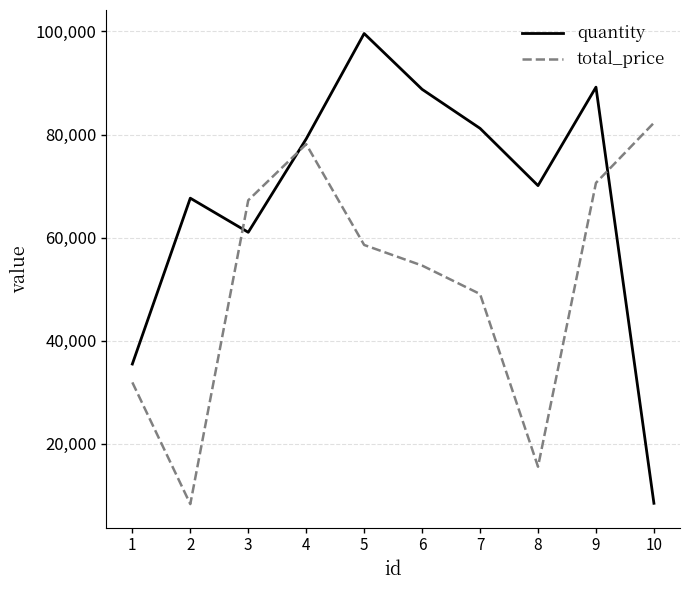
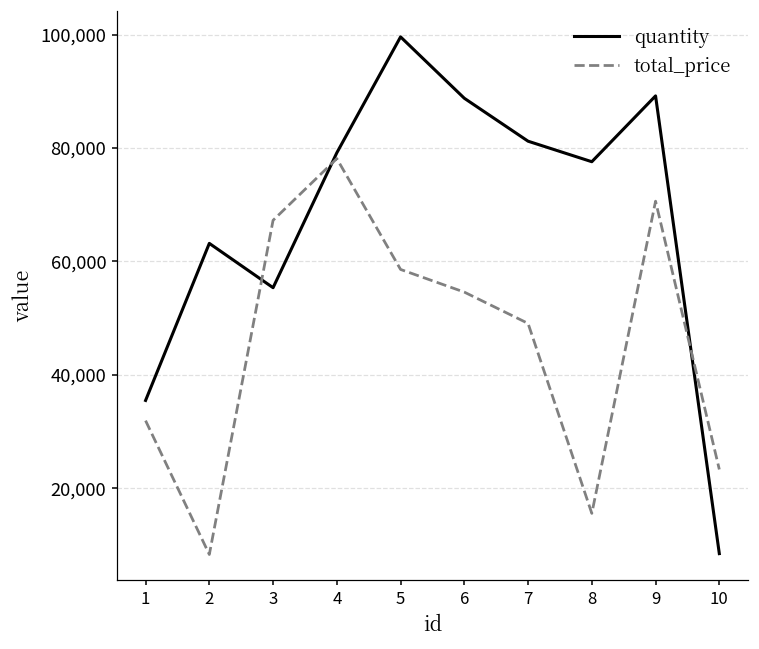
quantity, 2: 68,000 -> 63,000
quantity, 3: 61,000 -> 55,000
quantity, 8: 70,000 -> 78,000
total_price, 10: 82,000 -> 23,000
